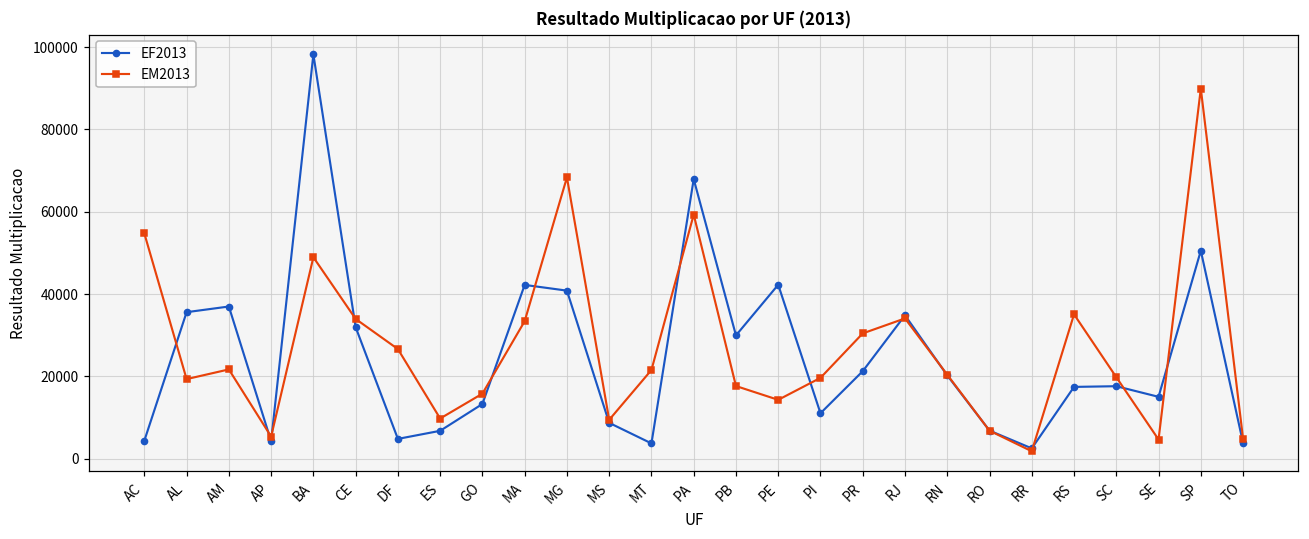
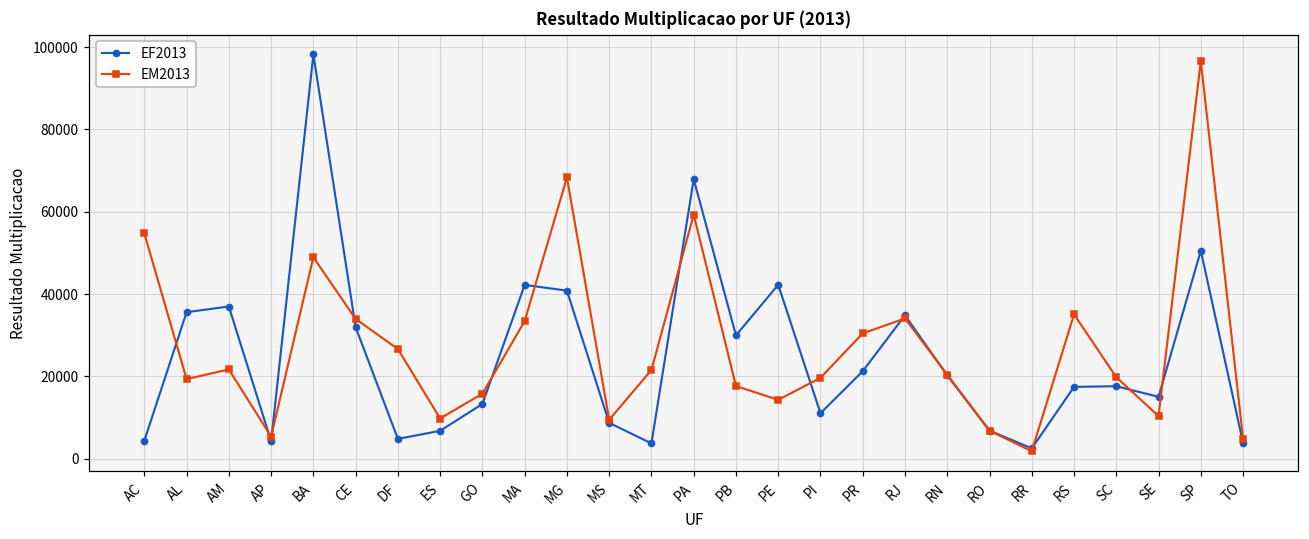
EM2013, SE: 5000 -> 10000
EM2013, SP: 90000 -> 97000
